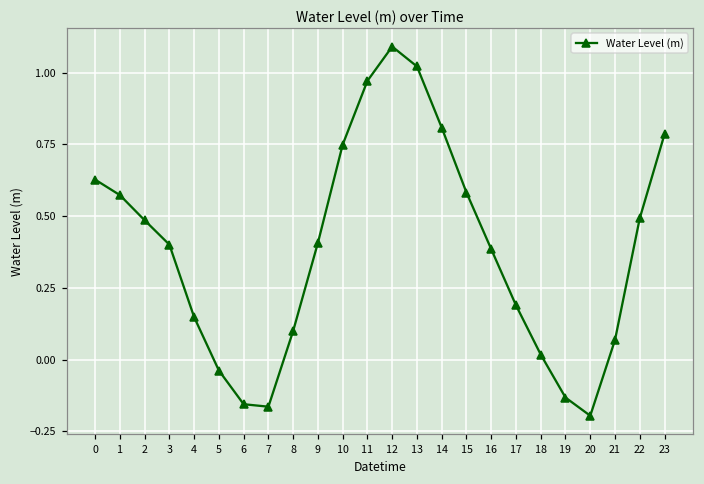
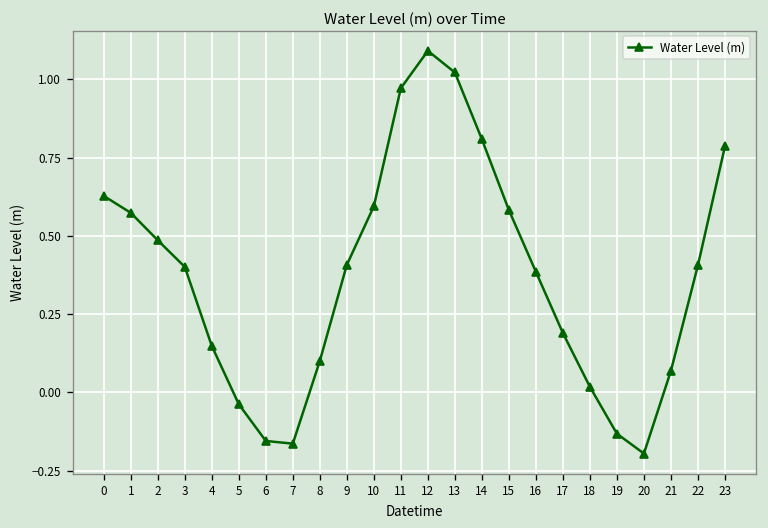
10: 0.75 -> 0.59
22: 0.49 -> 0.41
